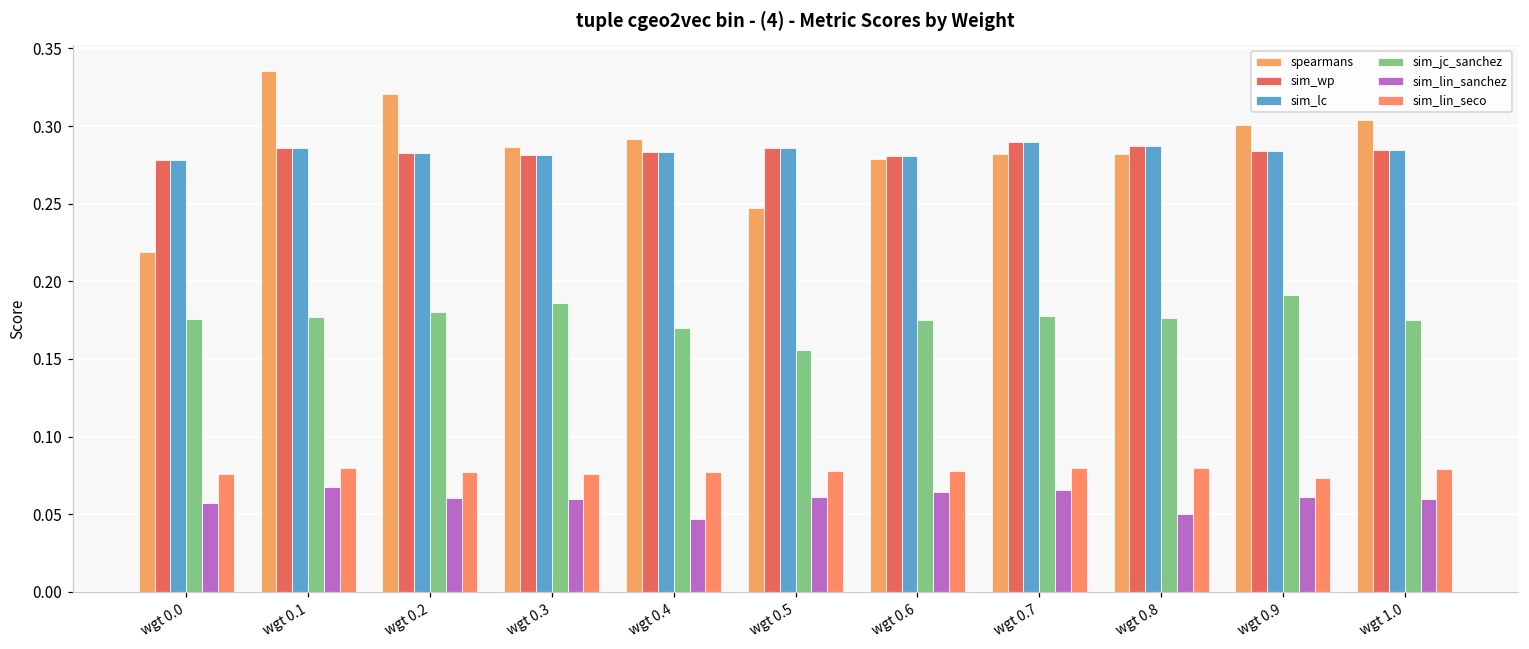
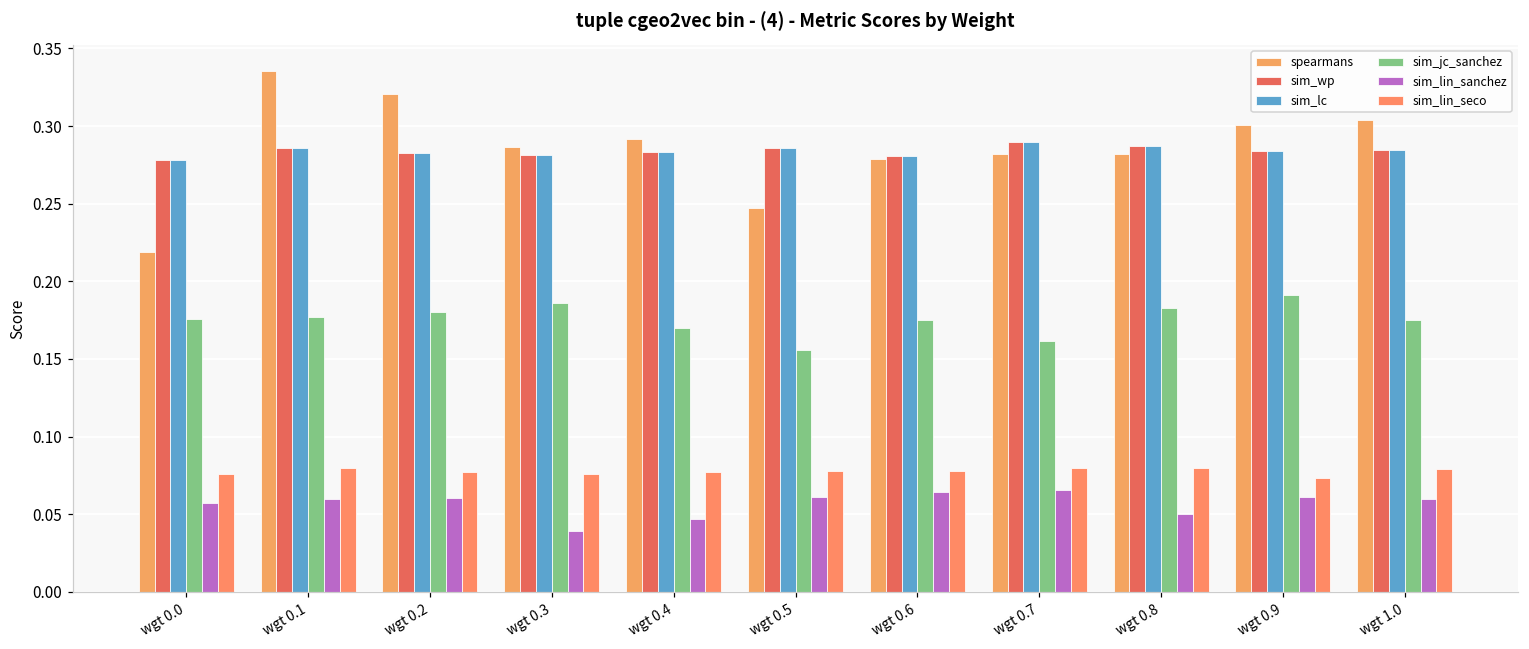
sim_lin_sanchez, wgt 0.1: 0.068 -> 0.060
sim_lin_sanchez, wgt 0.3: 0.060 -> 0.039
sim_jc_sanchez, wgt 0.7: 0.178 -> 0.162
sim_jc_sanchez, wgt 0.8: 0.177 -> 0.183
